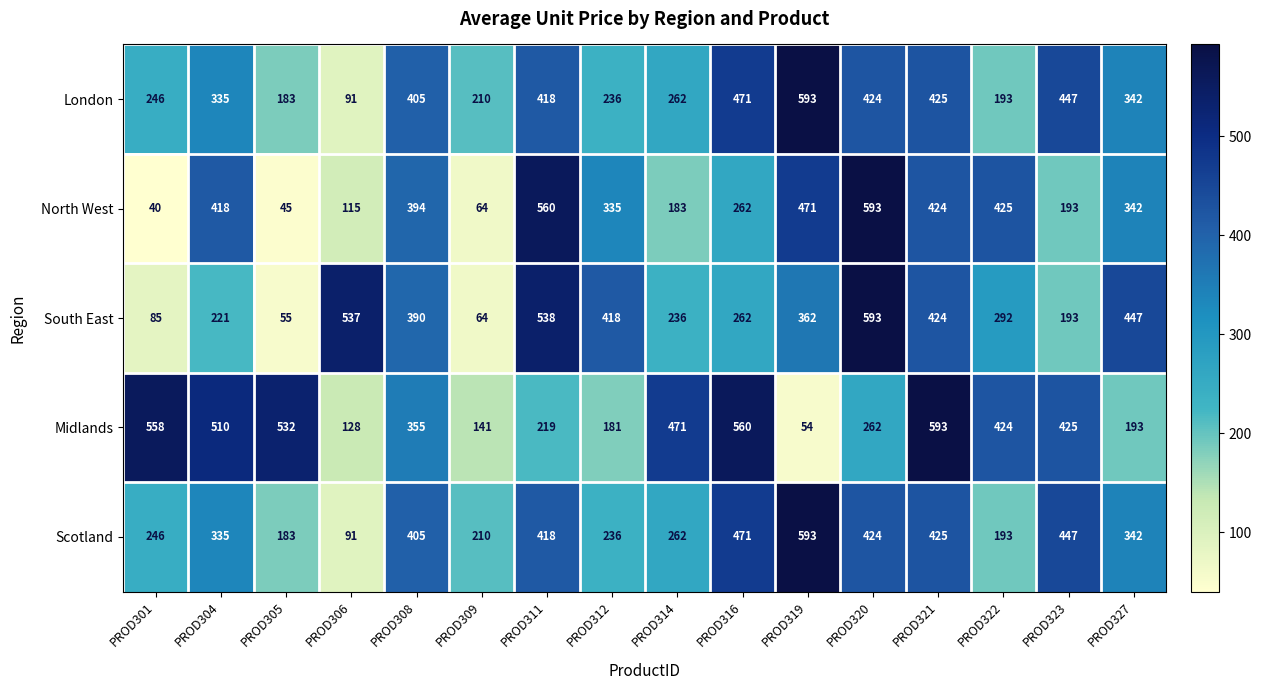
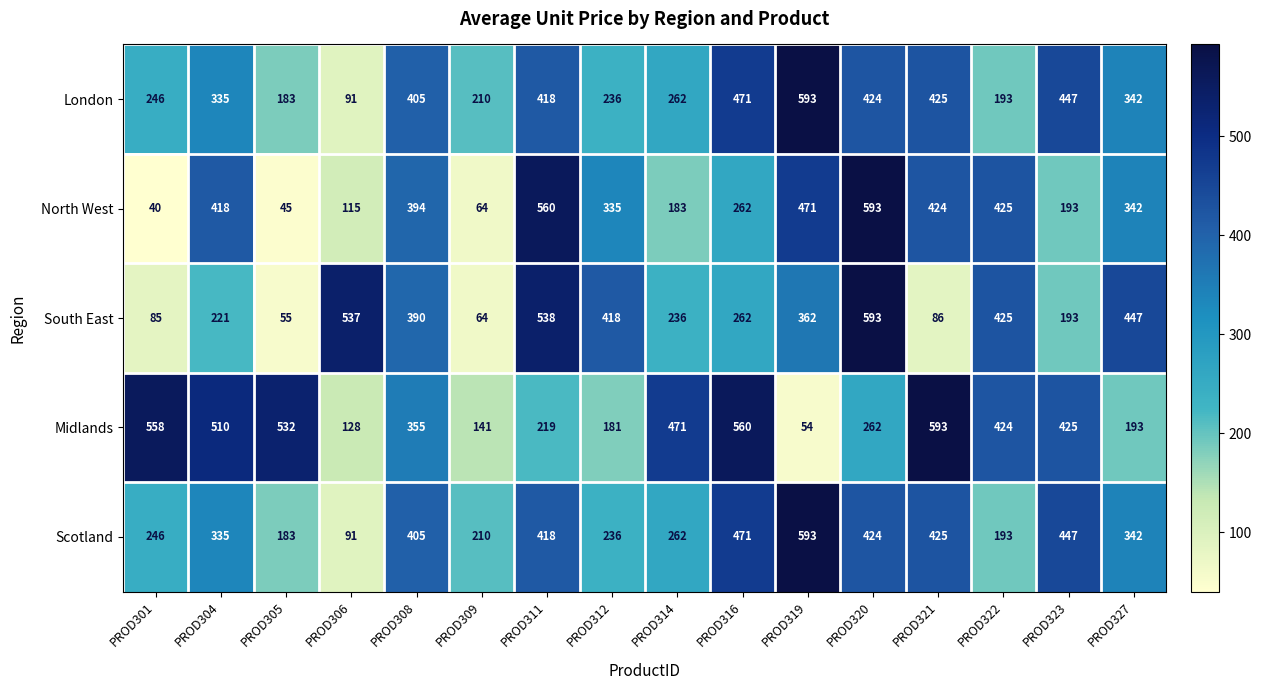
South East, PROD321: 424 -> 86
South East, PROD322: 292 -> 425
